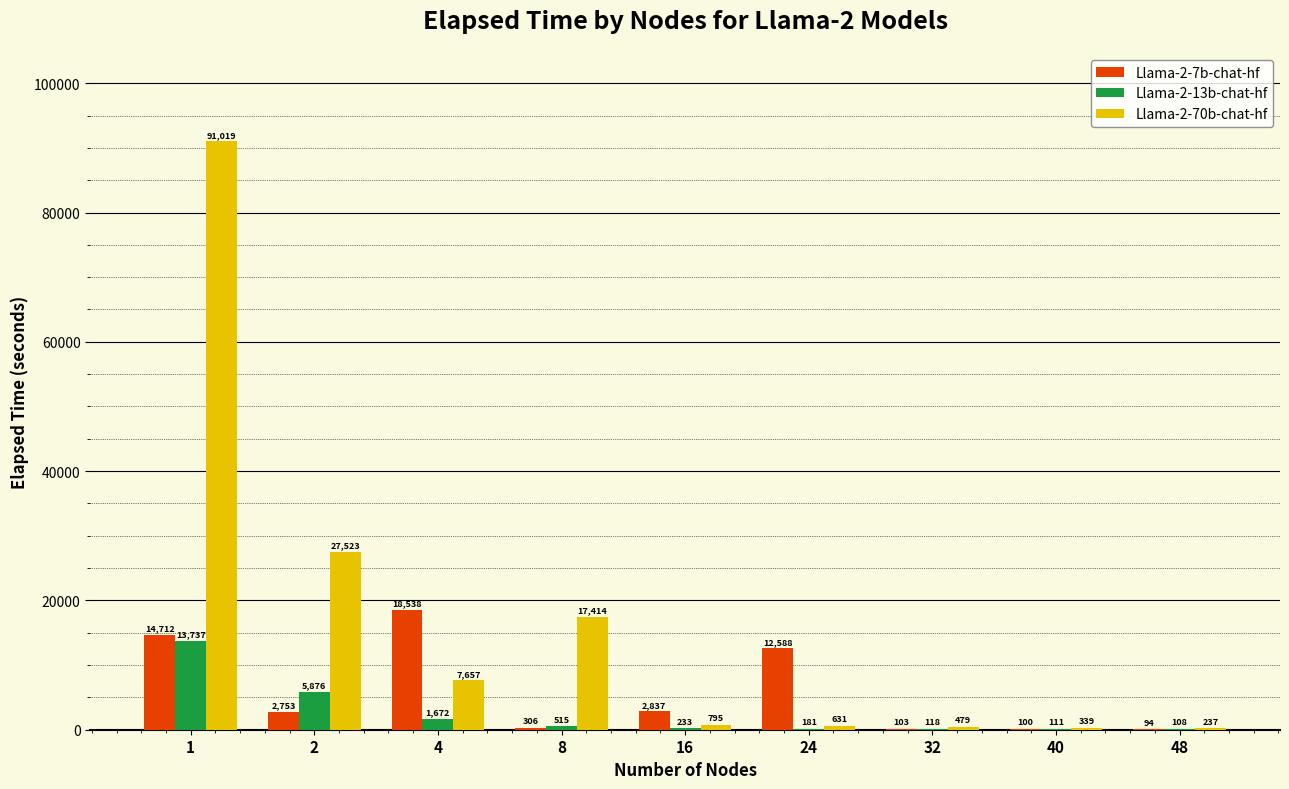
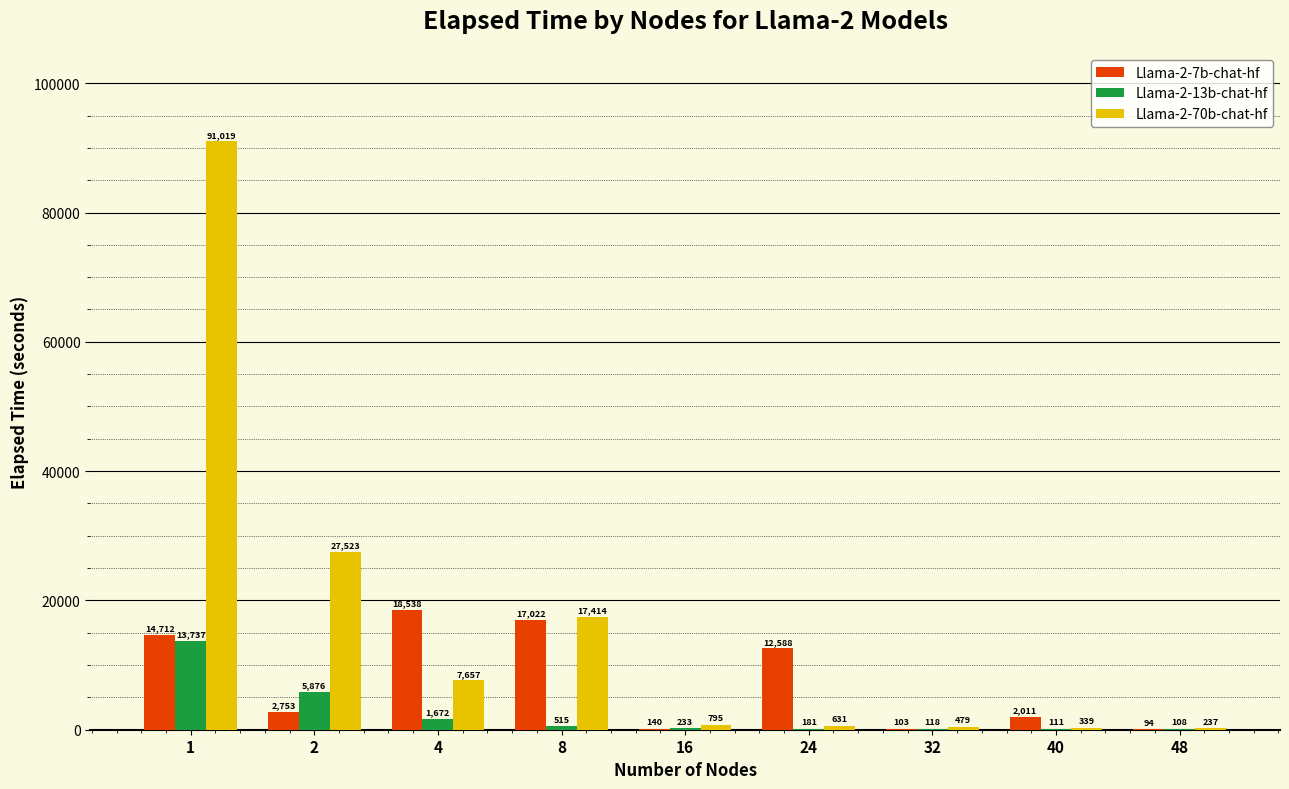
Llama-2-7b-chat-hf, 8: 306 -> 17,022
Llama-2-7b-chat-hf, 16: 2,837 -> 140
Llama-2-7b-chat-hf, 40: 100 -> 2,011
